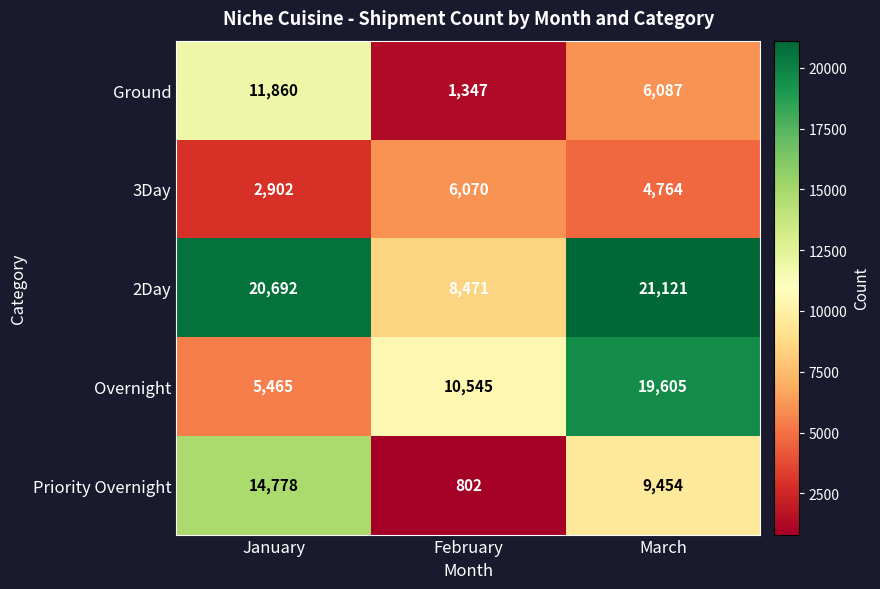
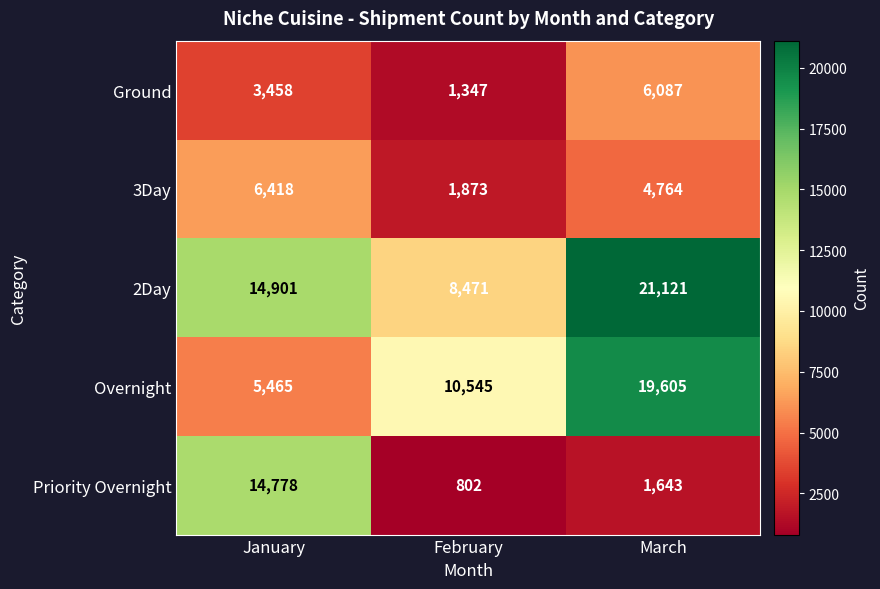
Ground, January: 11,860 -> 3,458
3Day, January: 2,902 -> 6,418
3Day, February: 6,070 -> 1,873
2Day, January: 20,692 -> 14,901
Priority Overnight, March: 9,454 -> 1,643
